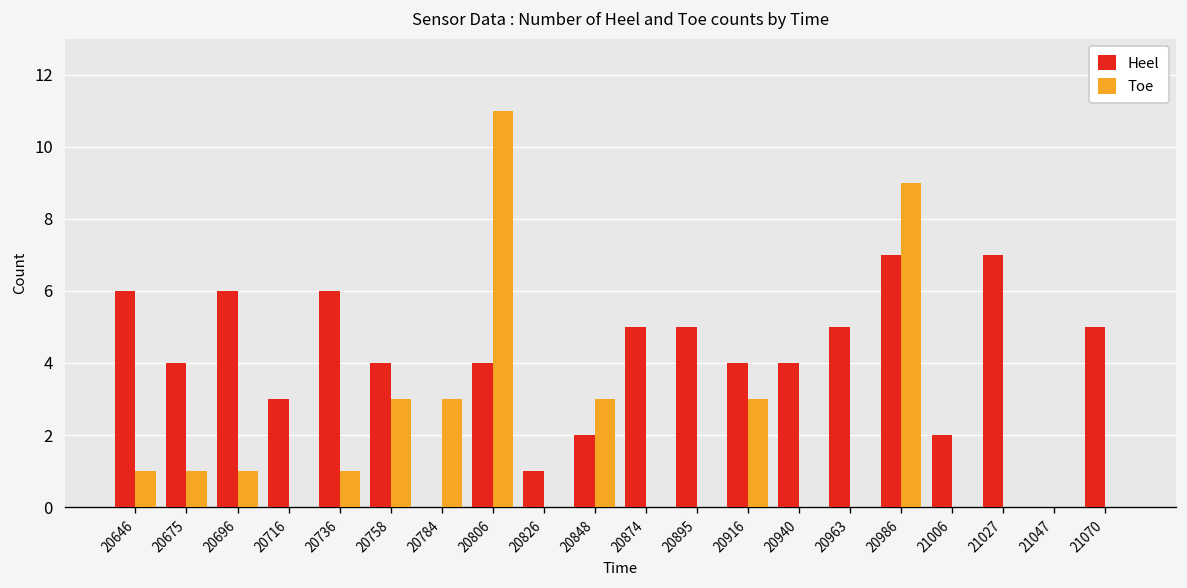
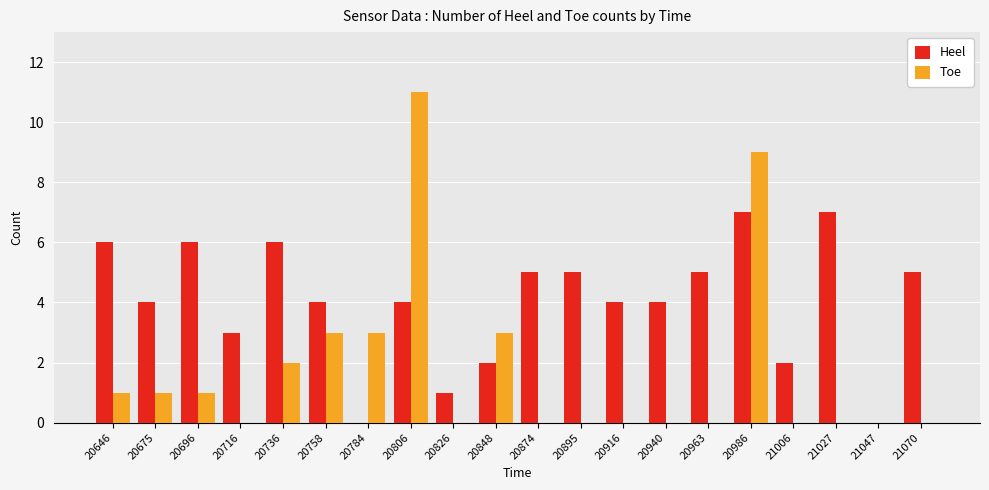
Toe, 20736: 1 -> 2
Toe, 20916: 3 -> 0
